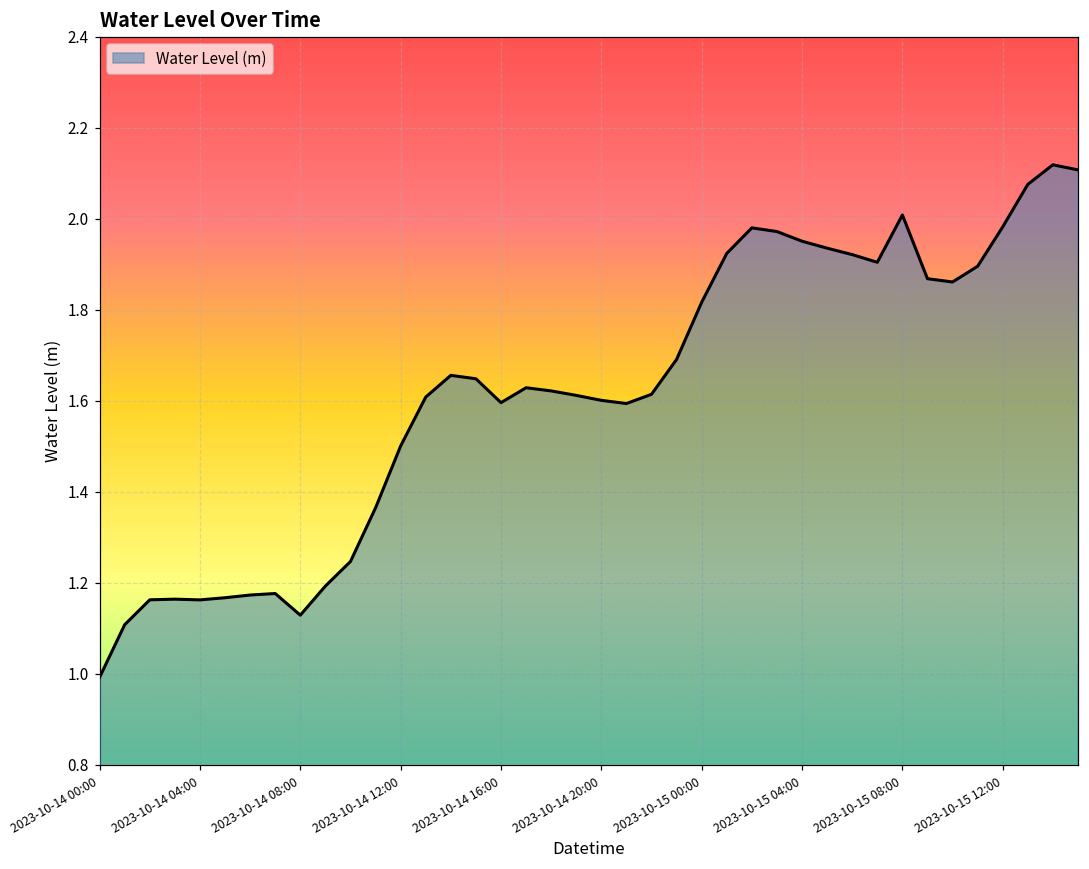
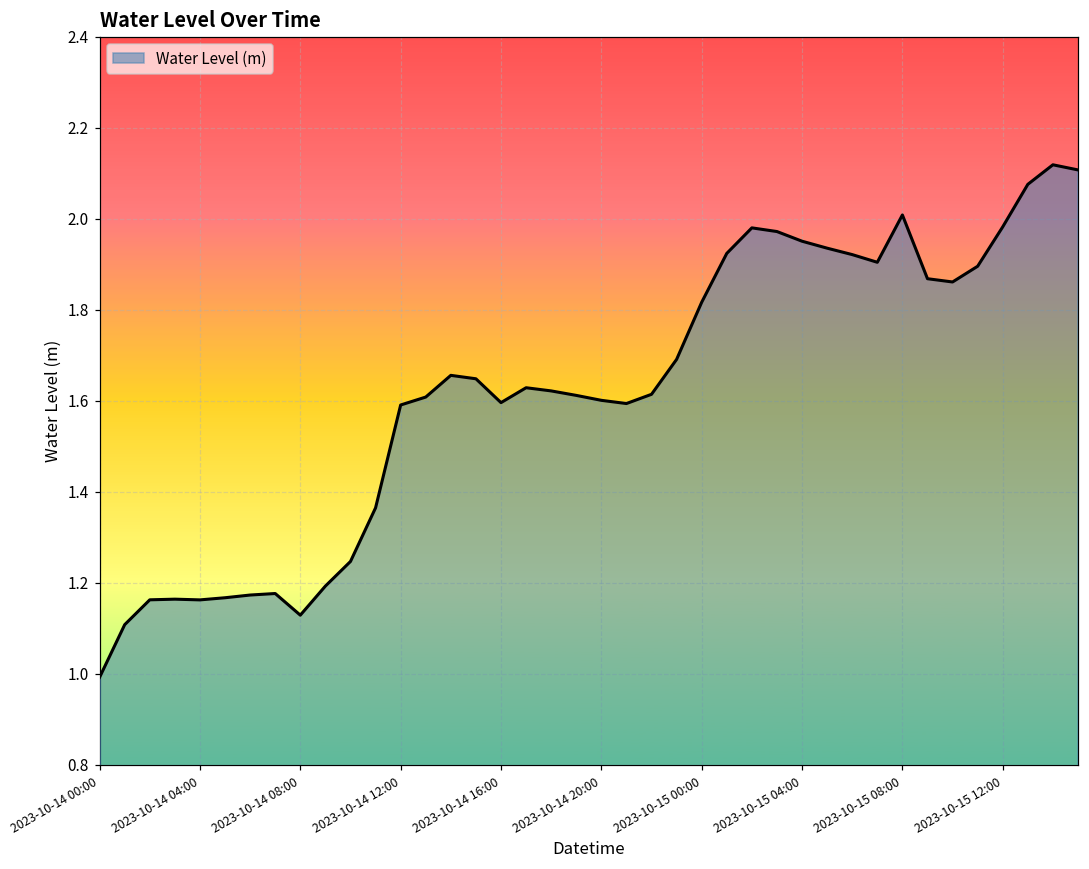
2023-10-14 12:00: 1.50 -> 1.59
